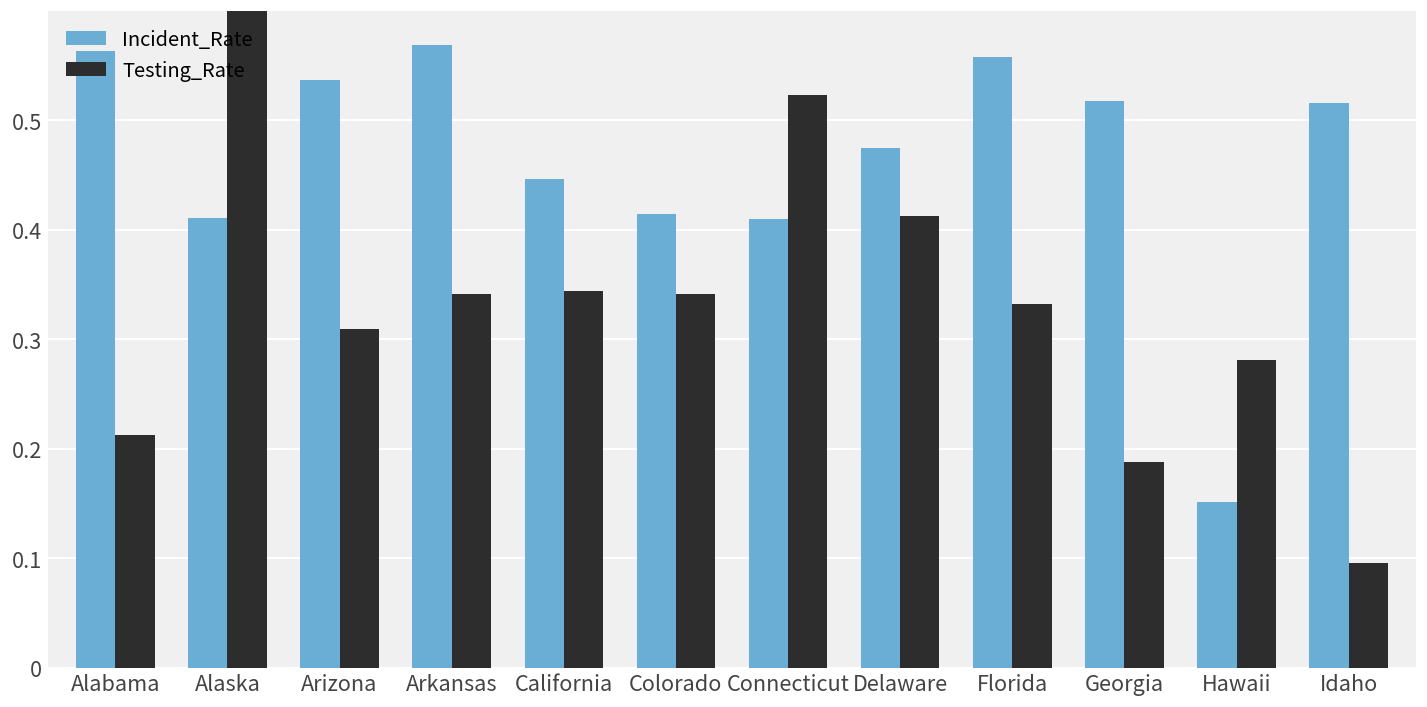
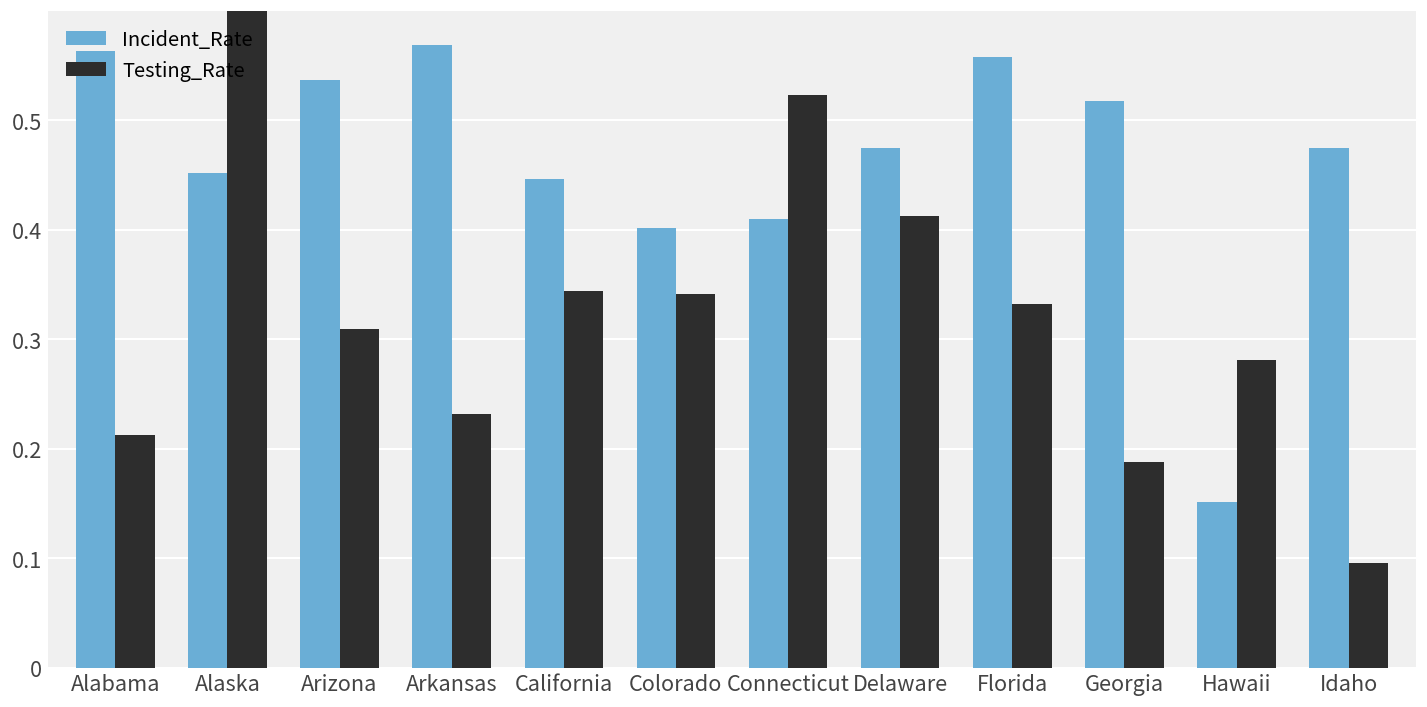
Incident_Rate, Alaska: 0.41 -> 0.45
Testing_Rate, Arkansas: 0.34 -> 0.23
Incident_Rate, Colorado: 0.41 -> 0.40
Incident_Rate, Idaho: 0.52 -> 0.48
